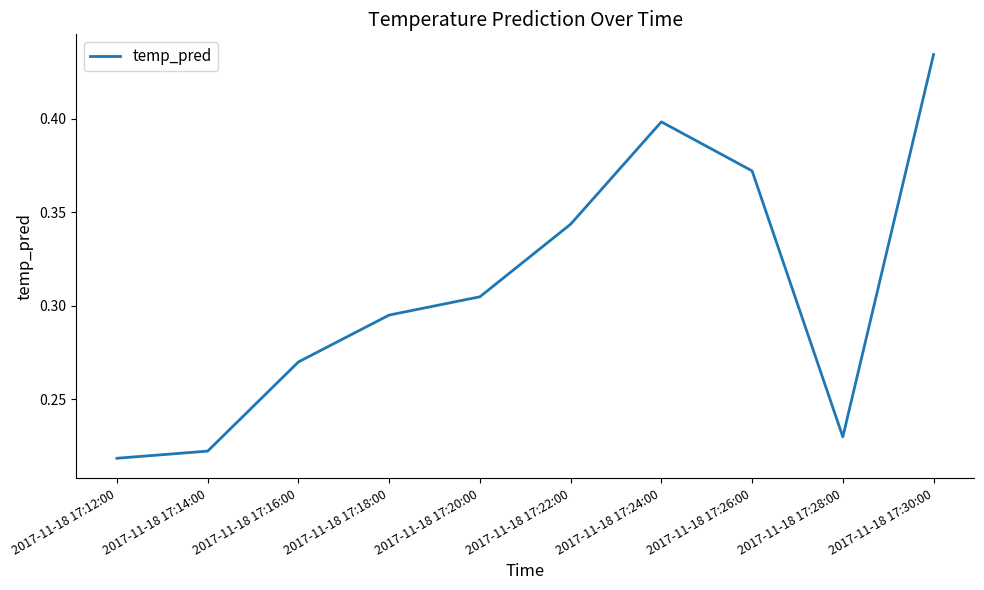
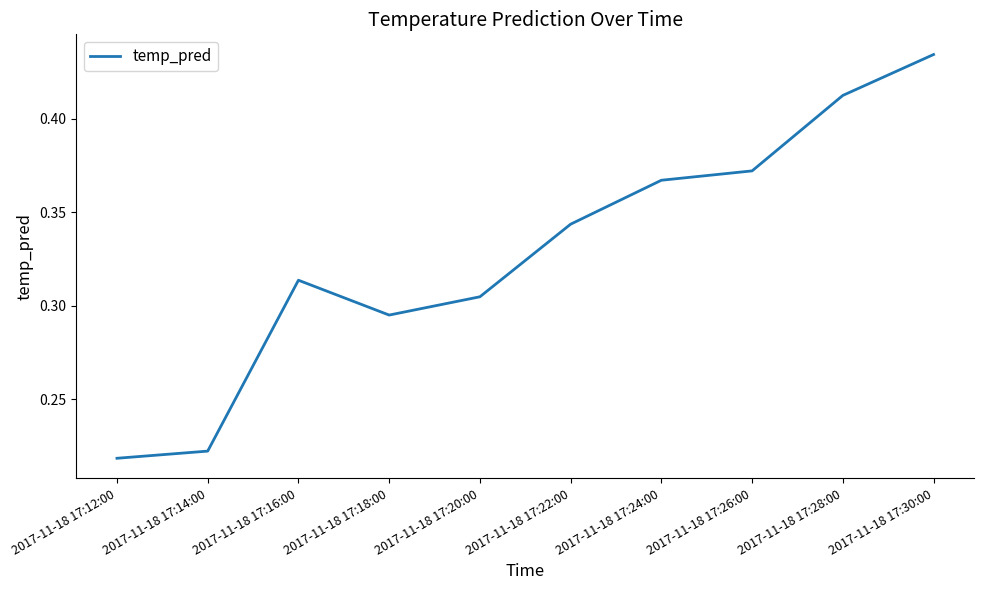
2017-11-18 17:16:00: 0.270 -> 0.314
2017-11-18 17:24:00: 0.398 -> 0.367
2017-11-18 17:28:00: 0.230 -> 0.413
